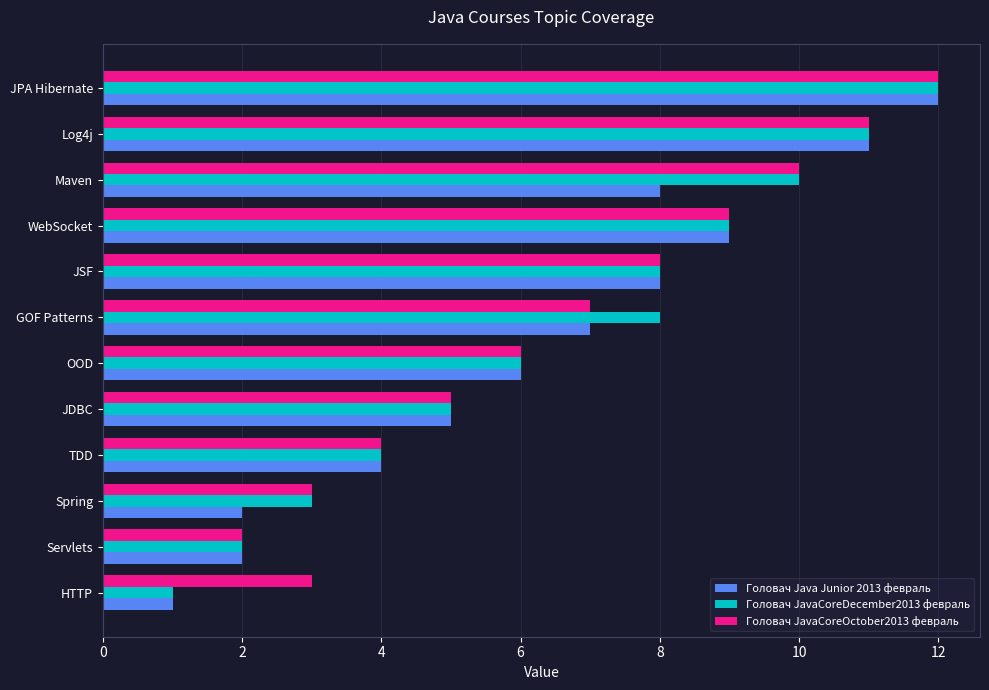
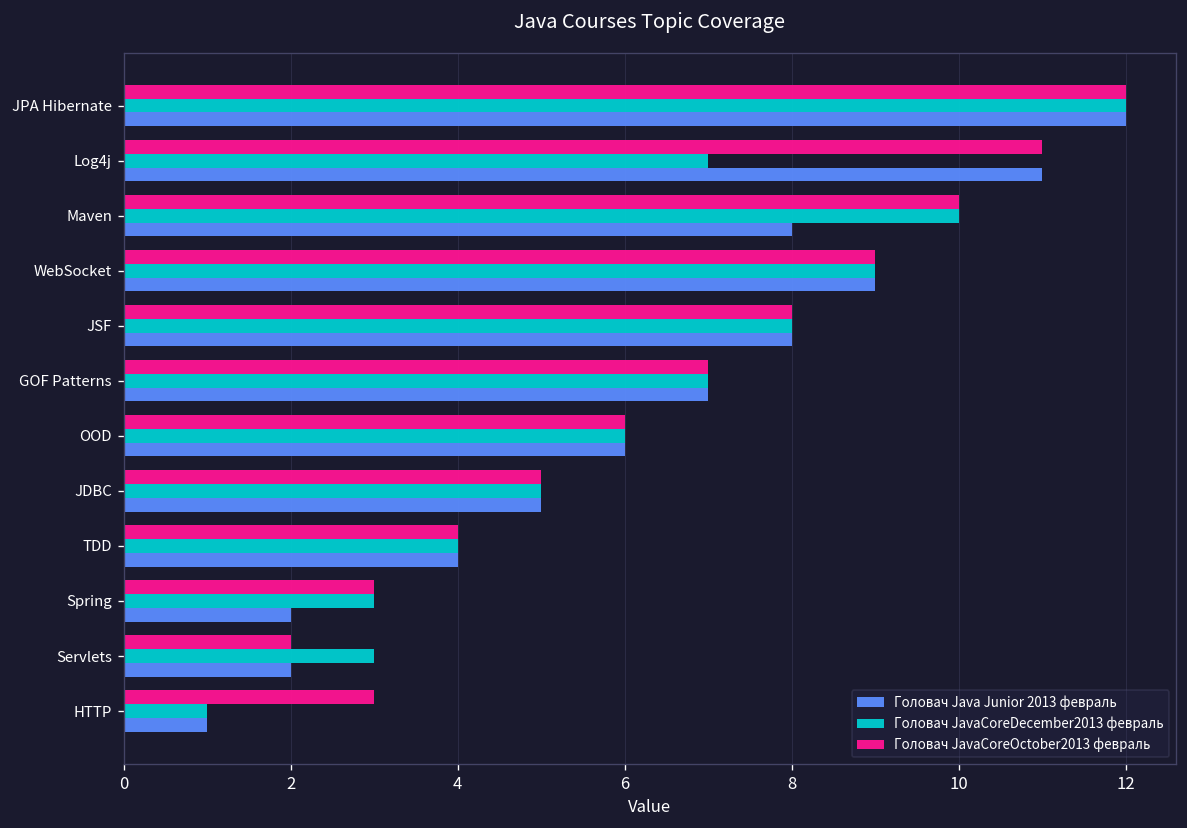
Головач JavaCoreDecember2013 февраль, Log4j: 11 -> 7
Головач JavaCoreDecember2013 февраль, GOF Patterns: 8 -> 7
Головач JavaCoreDecember2013 февраль, Servlets: 2 -> 3
